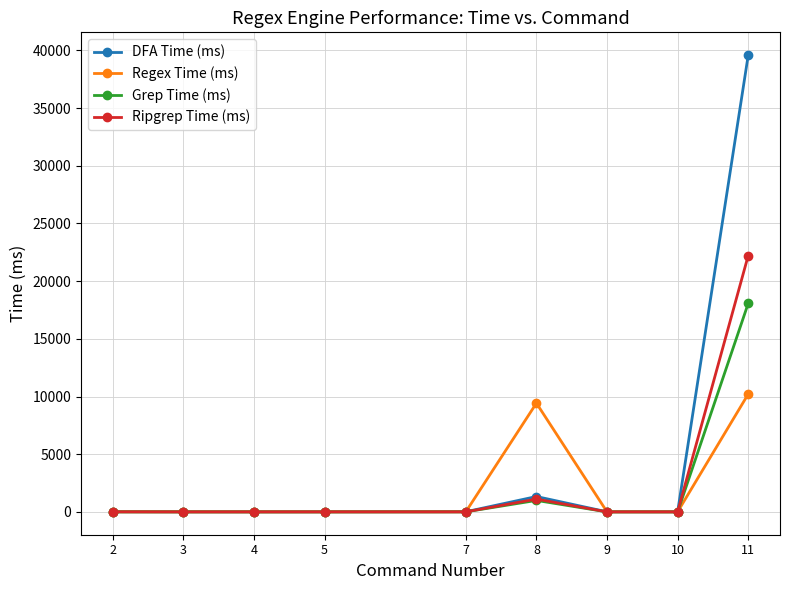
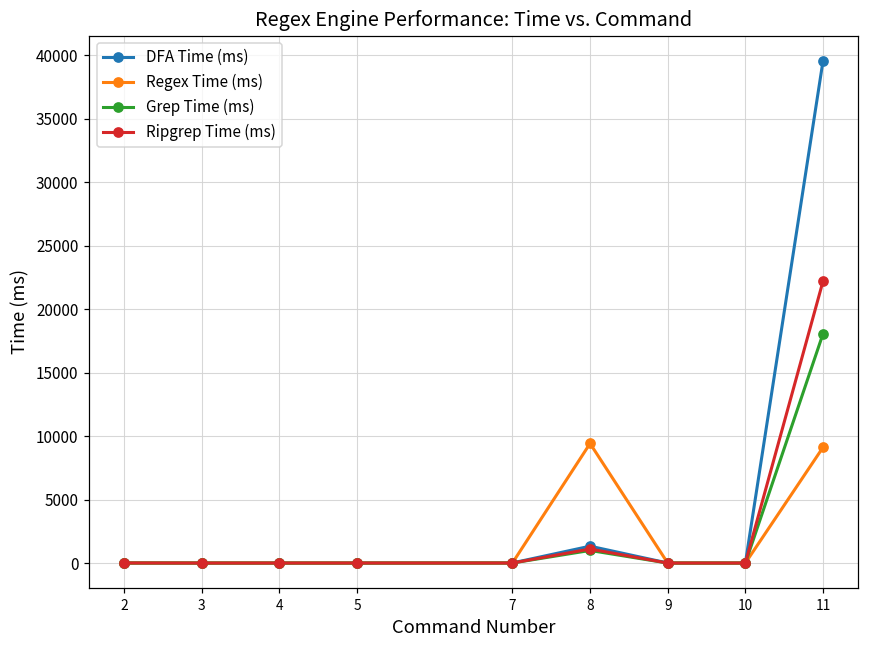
Regex Time (ms), 11: 10200 -> 9100
